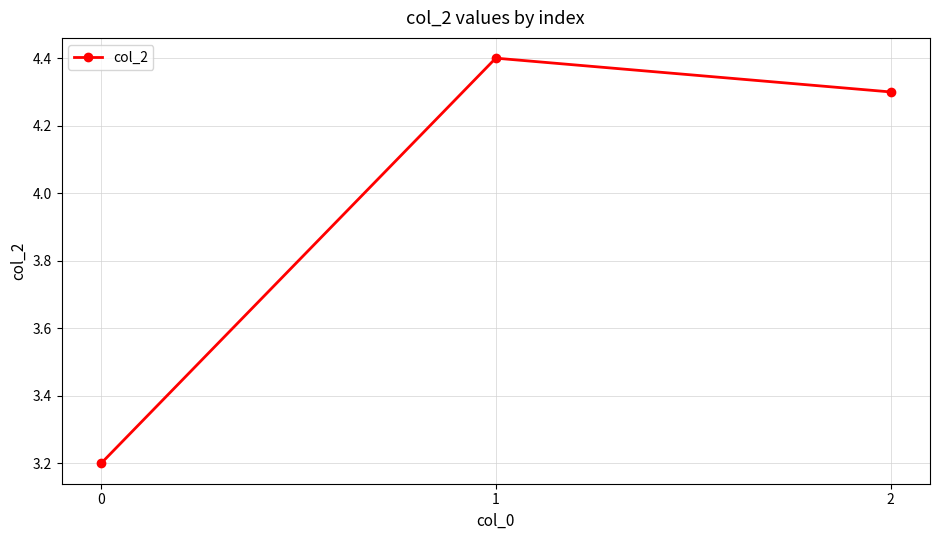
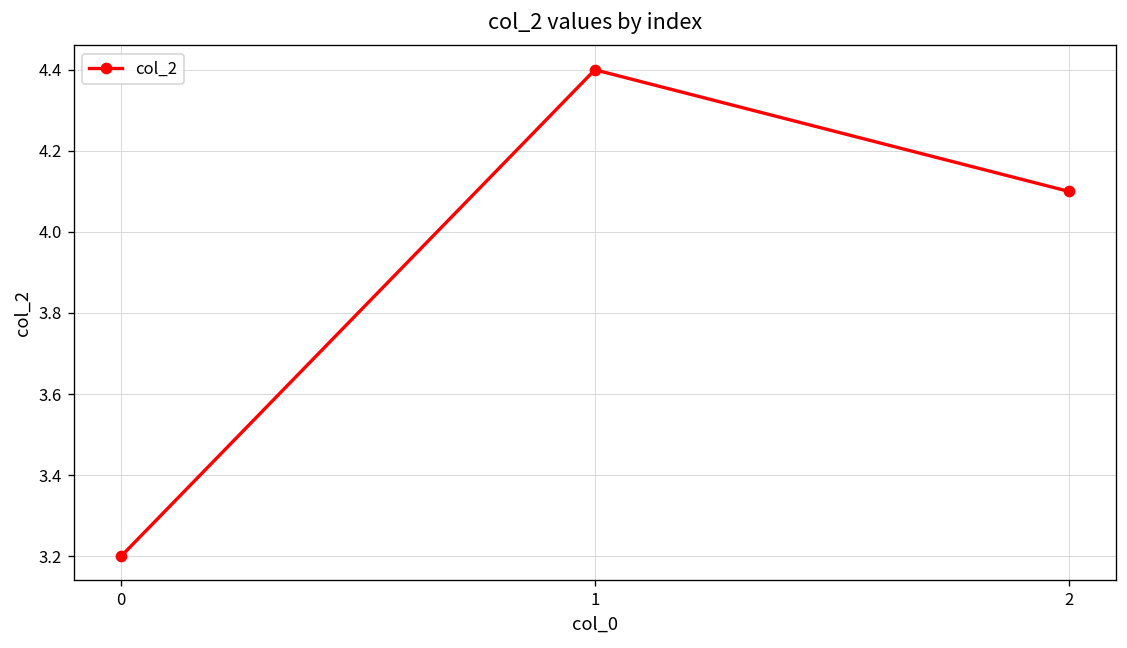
2: 4.3 -> 4.1
